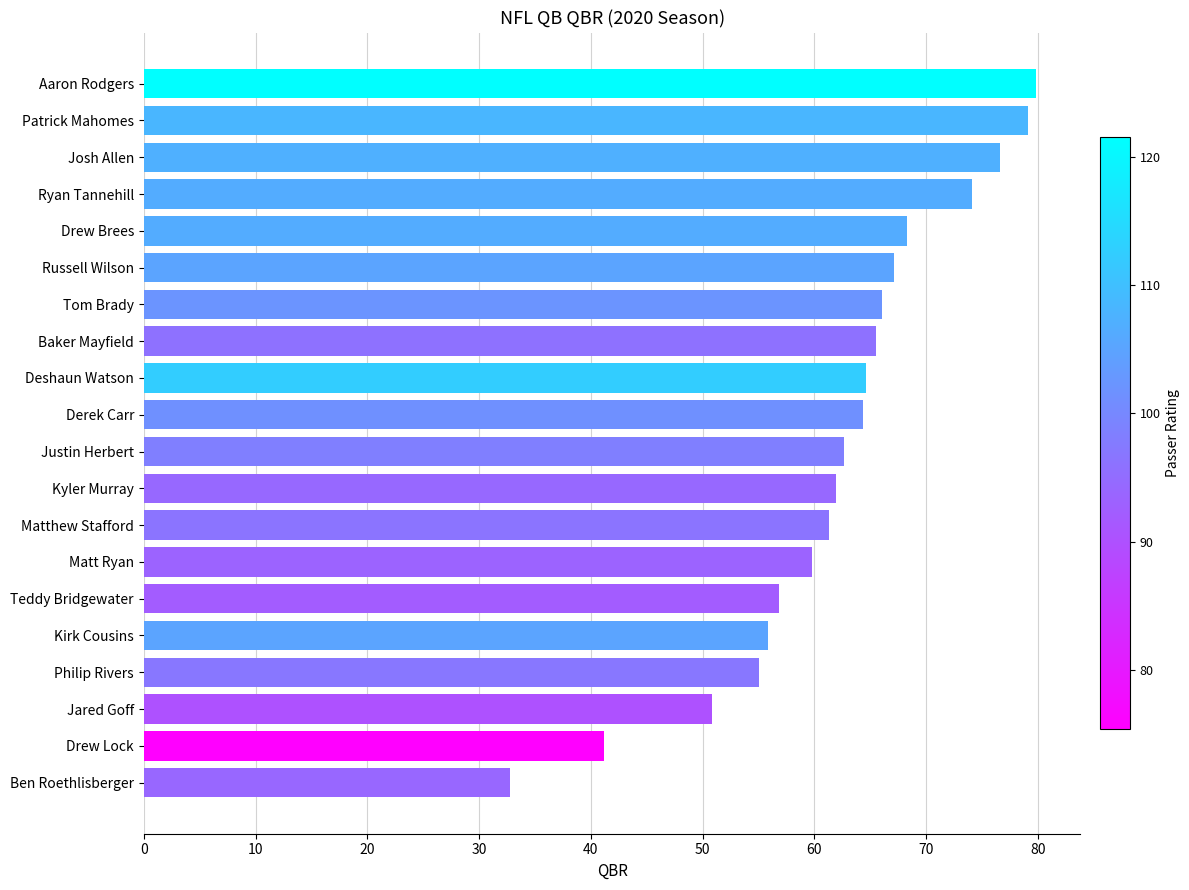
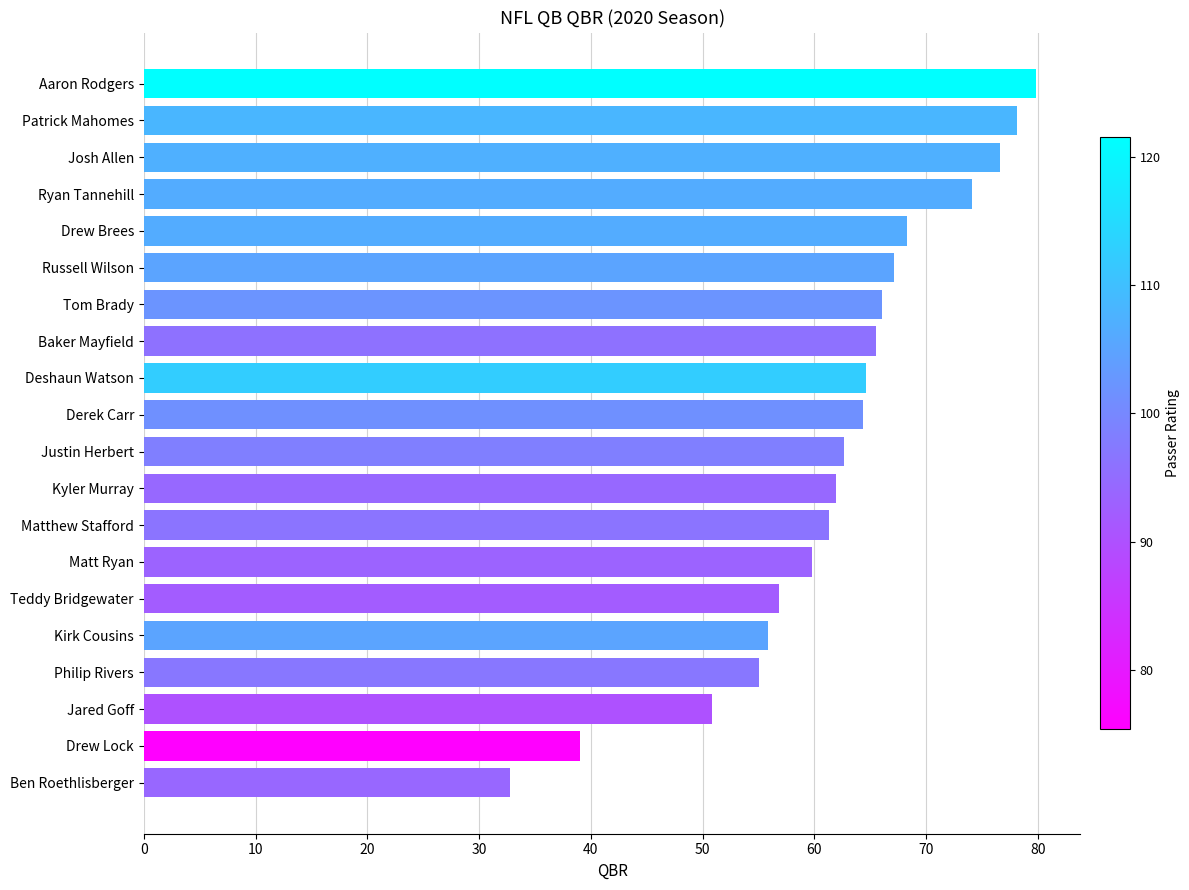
Patrick Mahomes: 79.1 -> 78.1
Drew Lock: 41.2 -> 39.0
